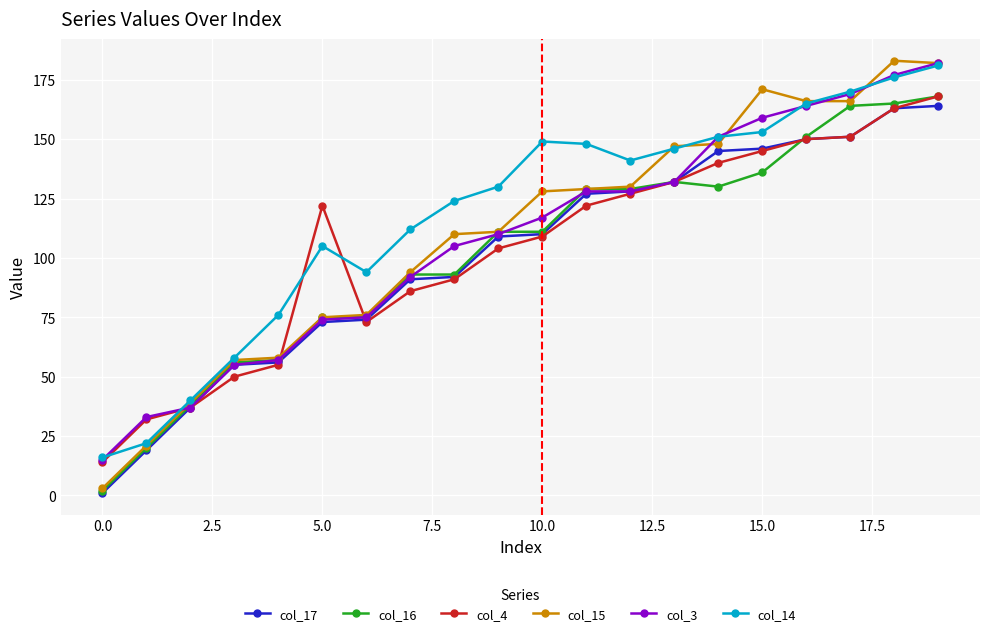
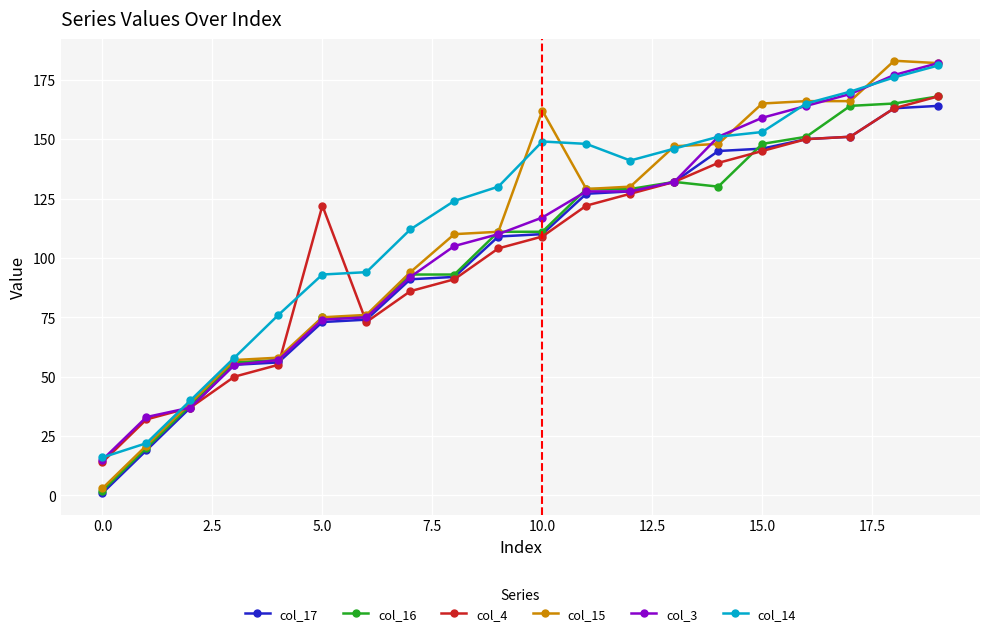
col_14, 5.0: 105 -> 93
col_15, 10.0: 128 -> 162
col_16, 15.0: 136 -> 148
col_15, 15.0: 171 -> 165
